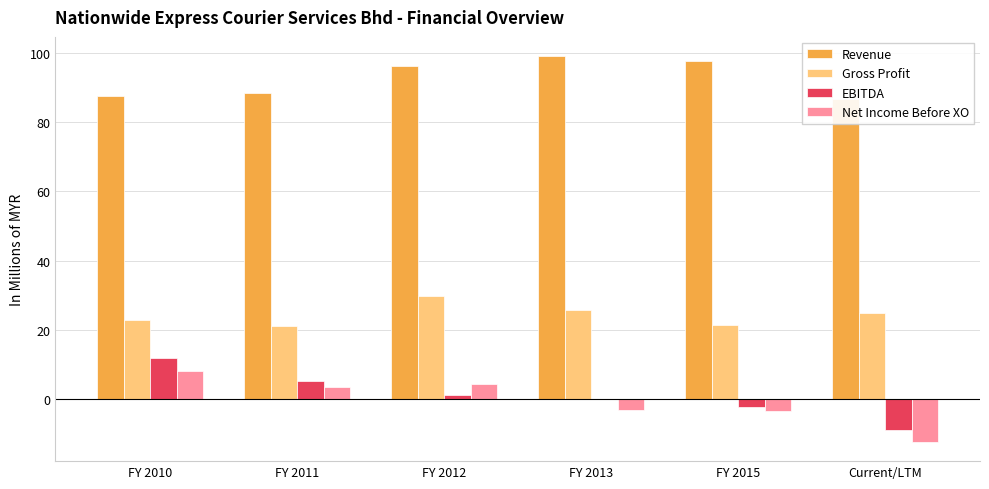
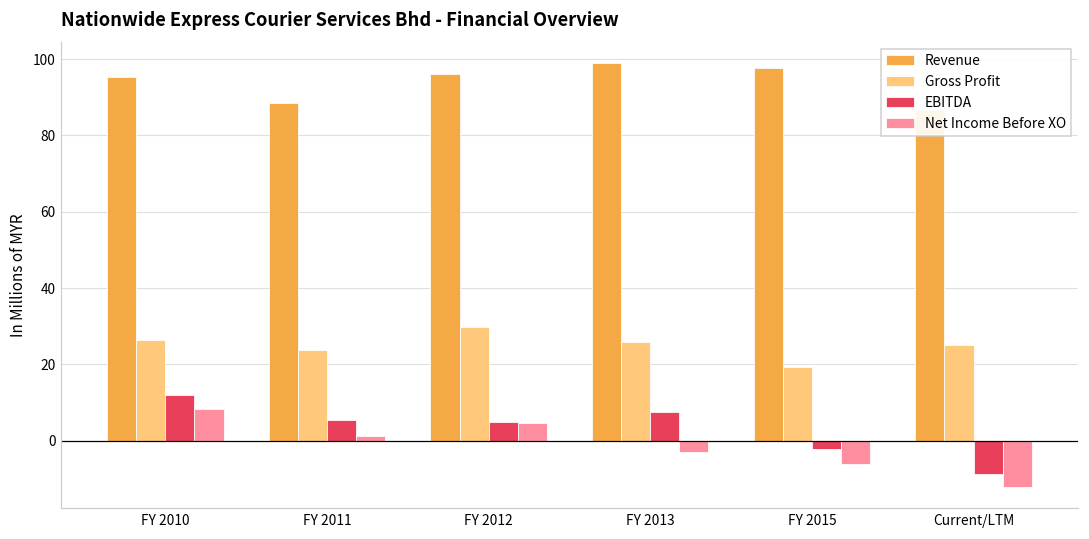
Revenue, FY 2010: 88 -> 95
Gross Profit, FY 2010: 23 -> 26
Gross Profit, FY 2011: 21 -> 24
Net Income Before XO, FY 2011: 4 -> 1
EBITDA, FY 2012: 1 -> 5
EBITDA, FY 2013: 0 -> 7
Gross Profit, FY 2015: 22 -> 19
Net Income Before XO, FY 2015: -3 -> -6
